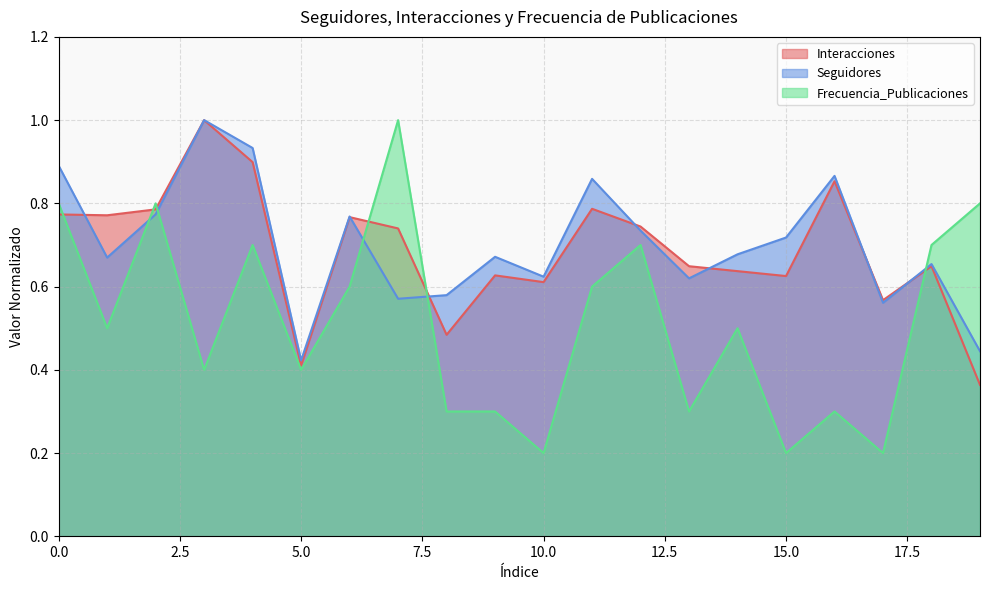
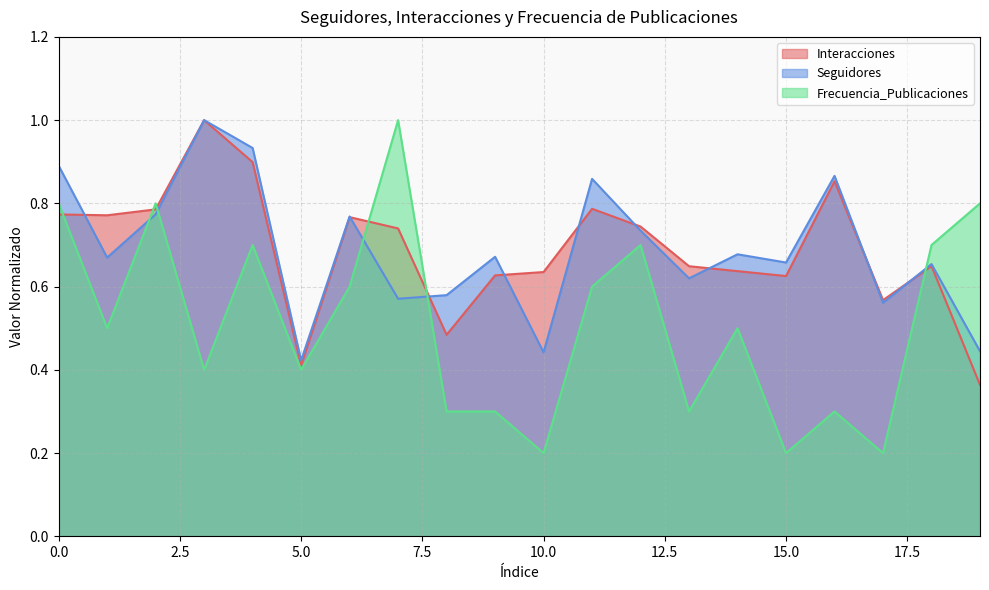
Interacciones, 10.0: 0.61 -> 0.64
Seguidores, 10.0: 0.62 -> 0.44
Seguidores, 15.0: 0.72 -> 0.66
